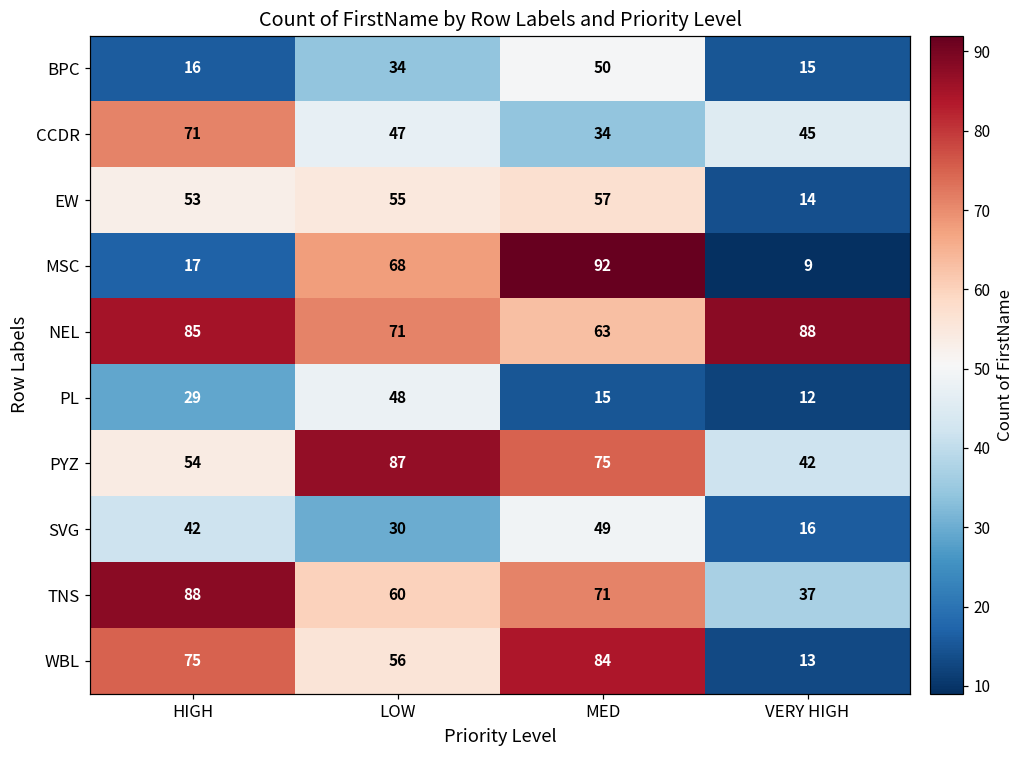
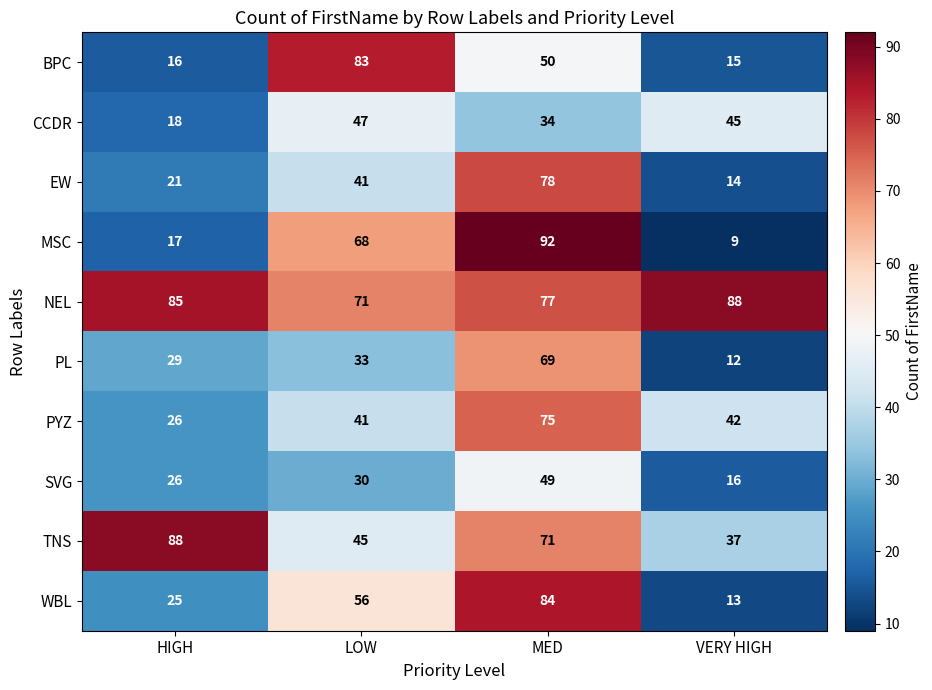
BPC, LOW: 34 -> 83
CCDR, HIGH: 71 -> 18
EW, HIGH: 53 -> 21
EW, LOW: 55 -> 41
EW, MED: 57 -> 78
NEL, MED: 63 -> 77
PL, LOW: 48 -> 33
PL, MED: 15 -> 69
PYZ, HIGH: 54 -> 26
PYZ, LOW: 87 -> 41
SVG, HIGH: 42 -> 26
TNS, LOW: 60 -> 45
WBL, HIGH: 75 -> 25
